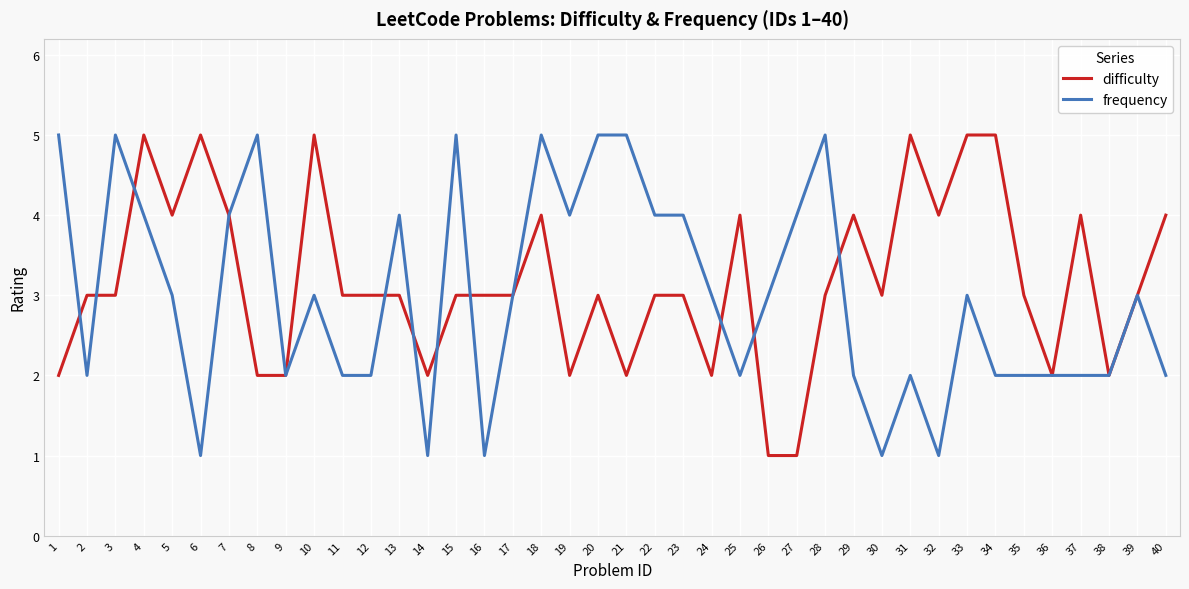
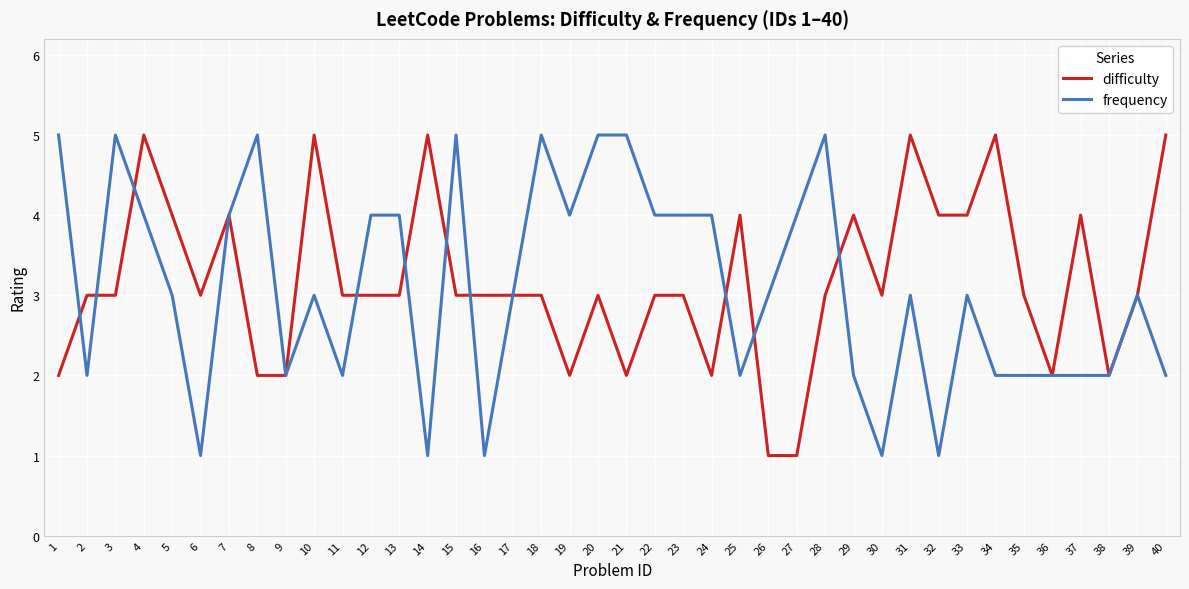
difficulty, 6: 5 -> 3
frequency, 12: 2 -> 4
difficulty, 14: 2 -> 5
difficulty, 18: 4 -> 3
frequency, 24: 3 -> 4
frequency, 31: 2 -> 3
difficulty, 33: 5 -> 4
difficulty, 40: 4 -> 5
